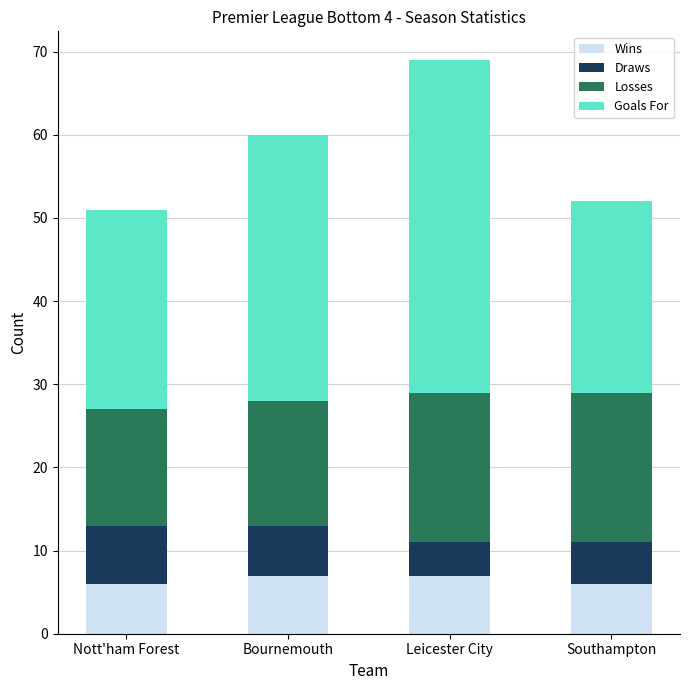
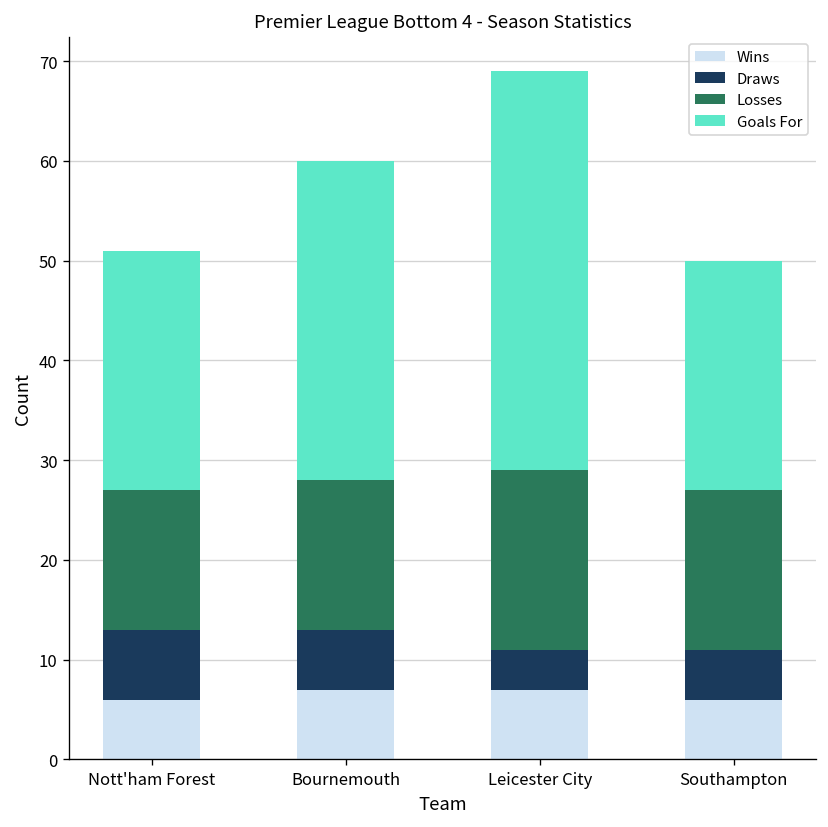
Losses, Southampton: 18 -> 16
